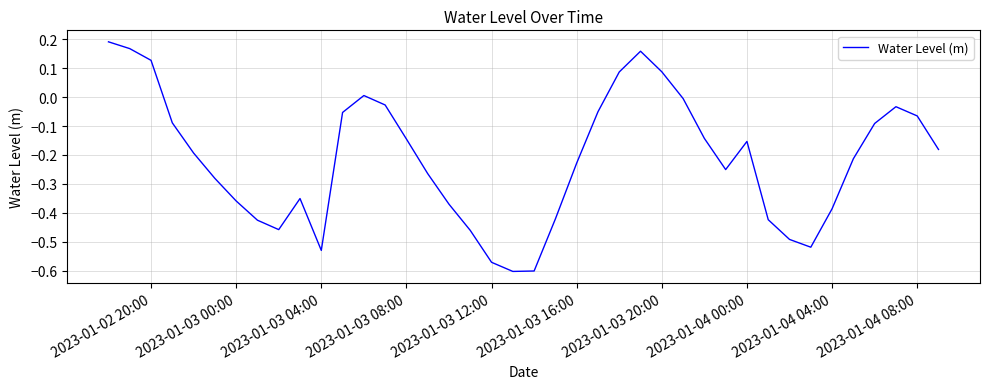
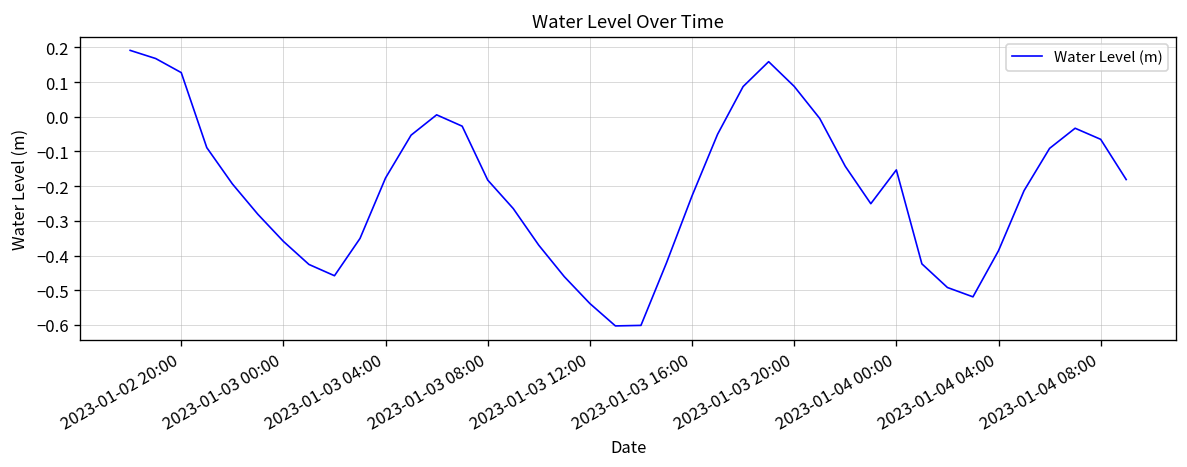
2023-01-03 04:00: -0.53 -> -0.18
2023-01-03 08:00: -0.14 -> -0.18
2023-01-03 12:00: -0.57 -> -0.54
